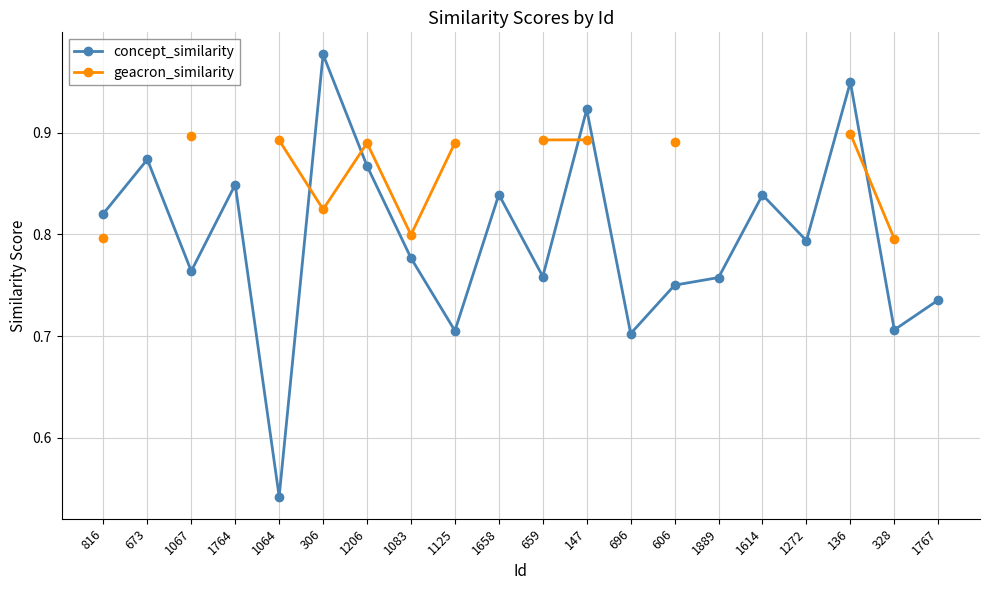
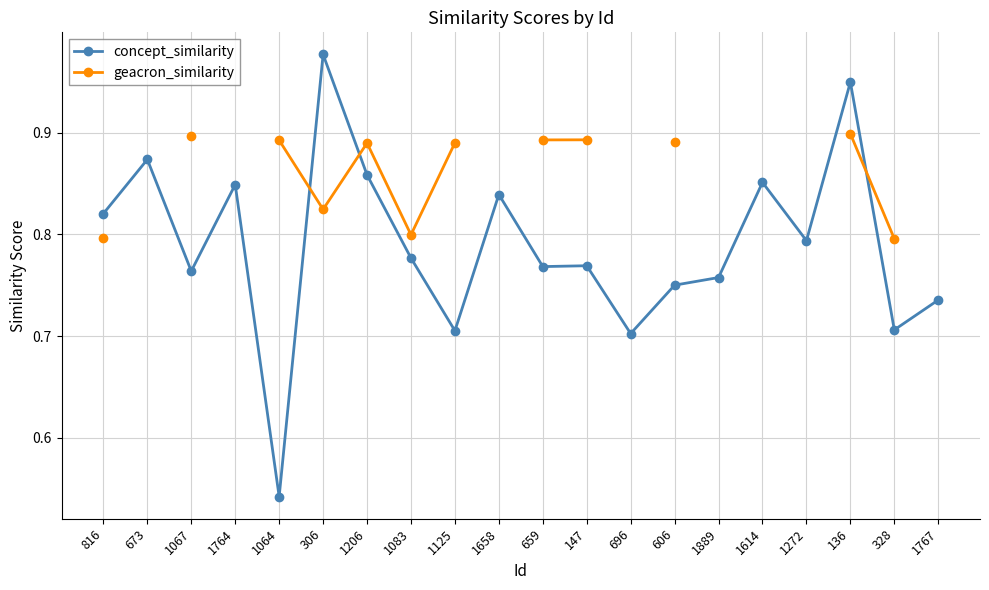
concept_similarity, 1206: 0.867 -> 0.859
concept_similarity, 659: 0.759 -> 0.768
concept_similarity, 147: 0.923 -> 0.769
concept_similarity, 1614: 0.839 -> 0.851
